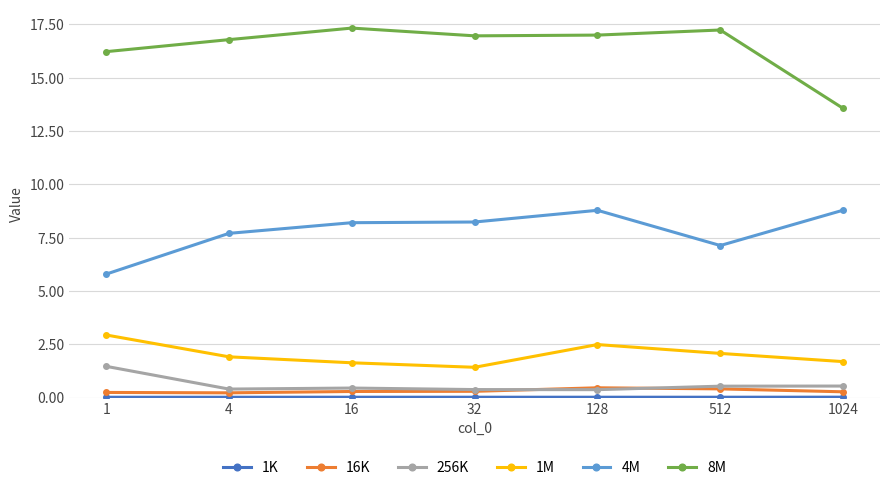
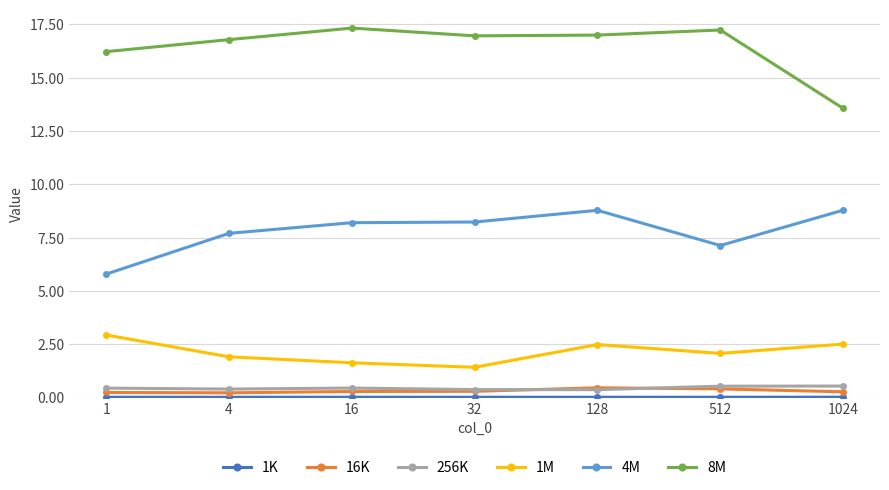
256K, 1: 1.5 -> 0.4
1M, 1024: 1.7 -> 2.5
